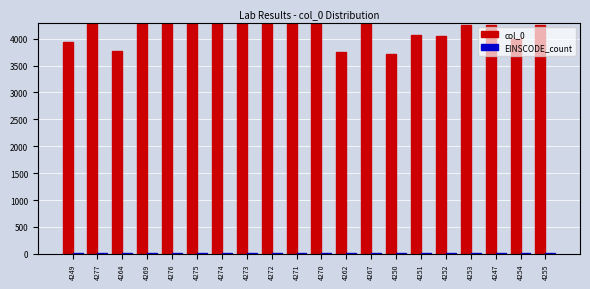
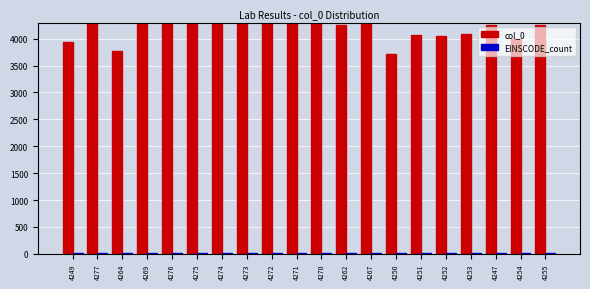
col_0, 4262: 3700 -> 4300
col_0, 4253: 4300 -> 4100
